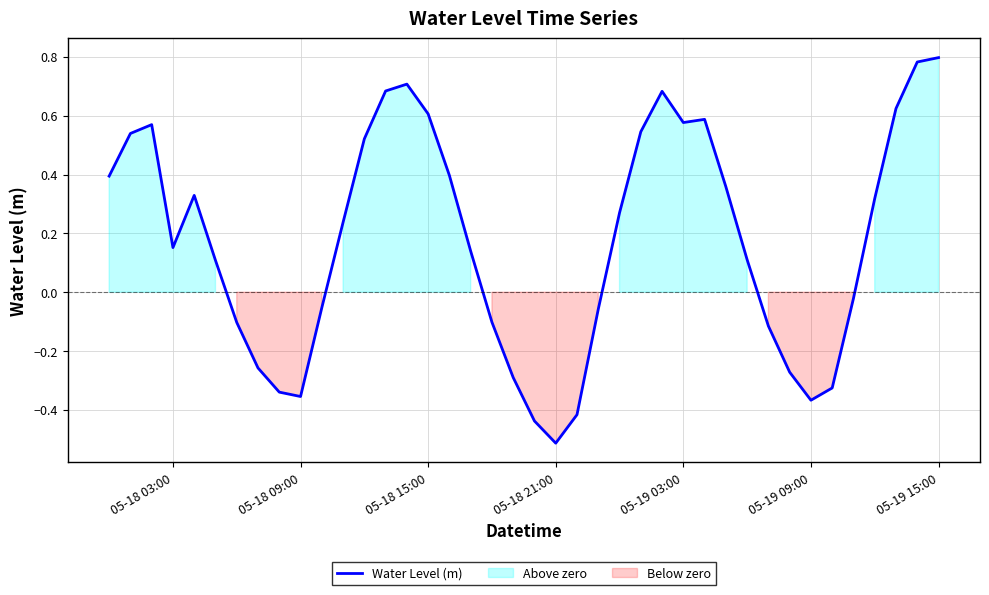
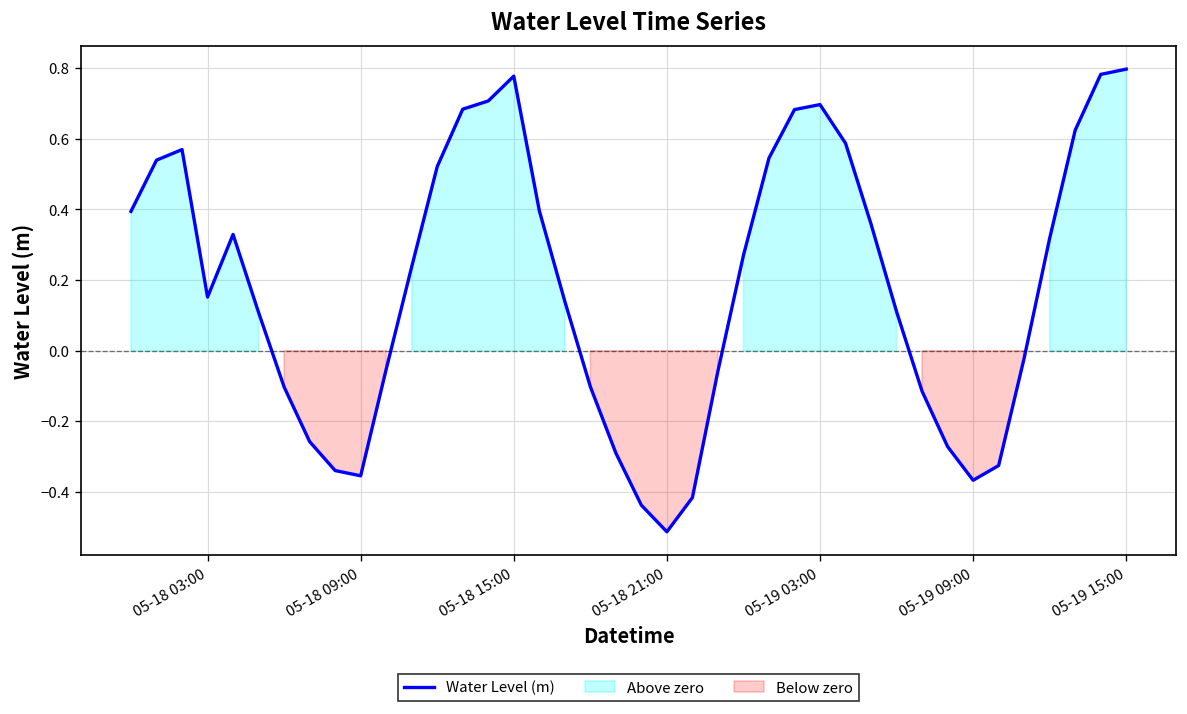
05-18 15:00: 0.61 -> 0.78
05-19 03:00: 0.58 -> 0.70
